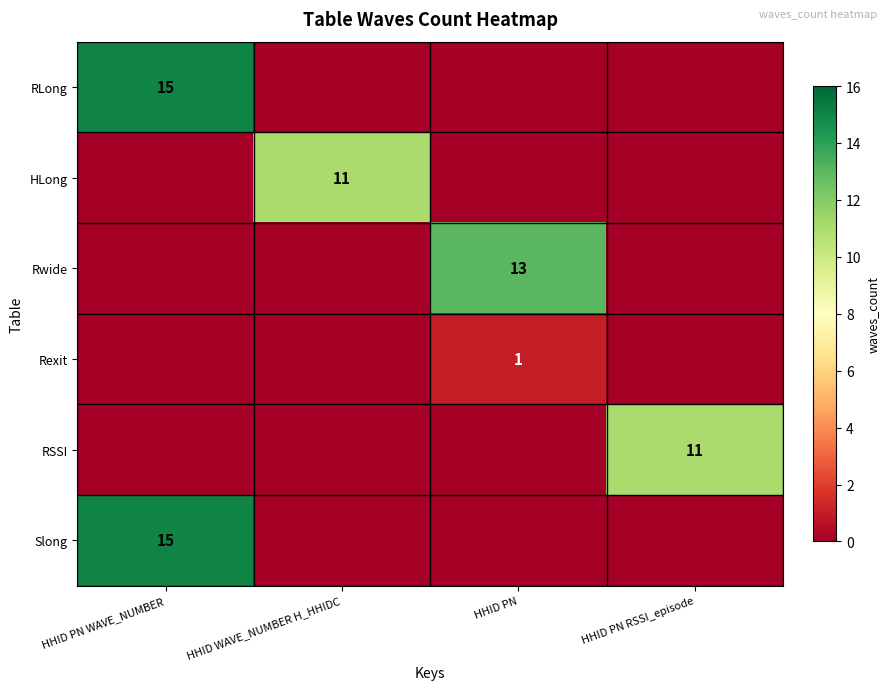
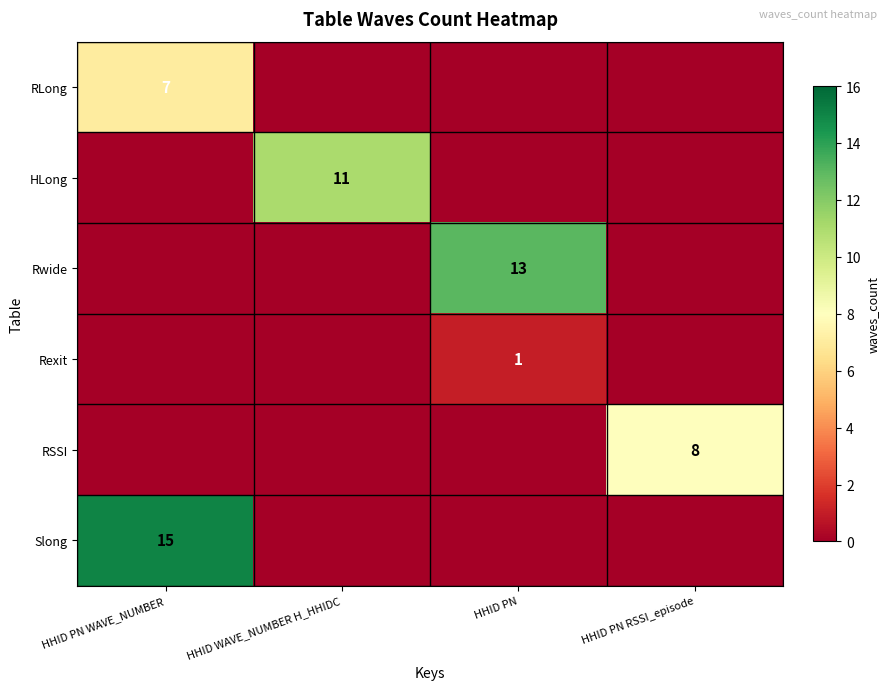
RLong, HHID PN WAVE_NUMBER: 15 -> 7
RSSI, HHID PN RSSI_episode: 11 -> 8
